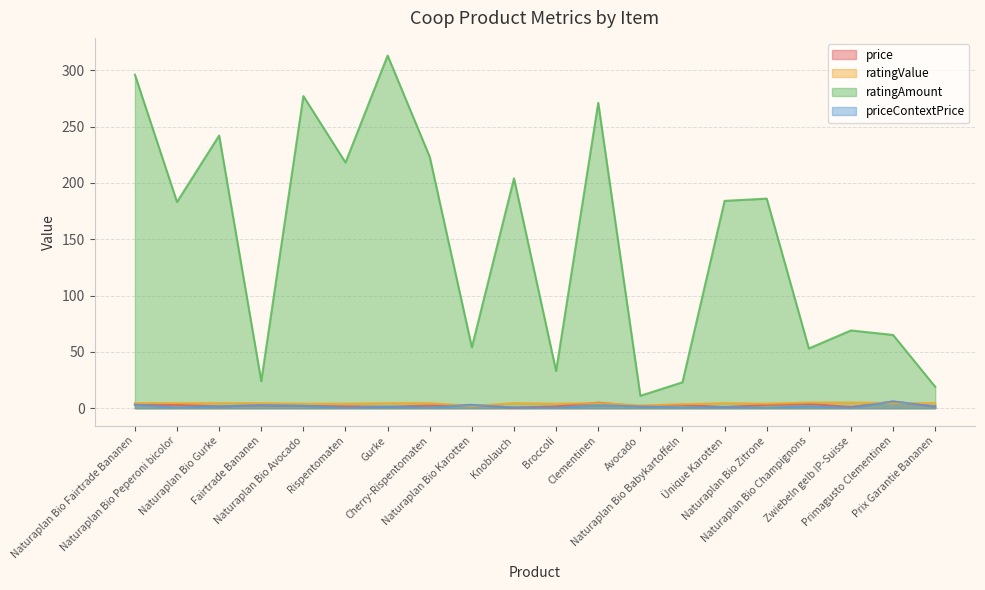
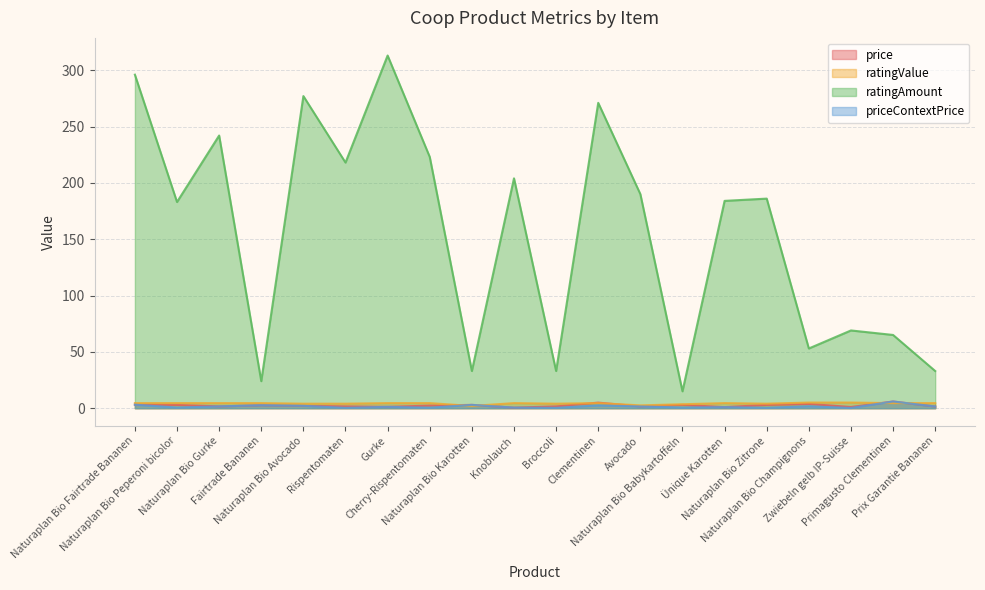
ratingAmount, Naturaplan Bio Karotten: 54 -> 33
ratingAmount, Avocado: 11 -> 190
ratingAmount, Naturaplan Bio Babykartoffeln: 23 -> 15
ratingAmount, Prix Garantie Bananen: 19 -> 33
